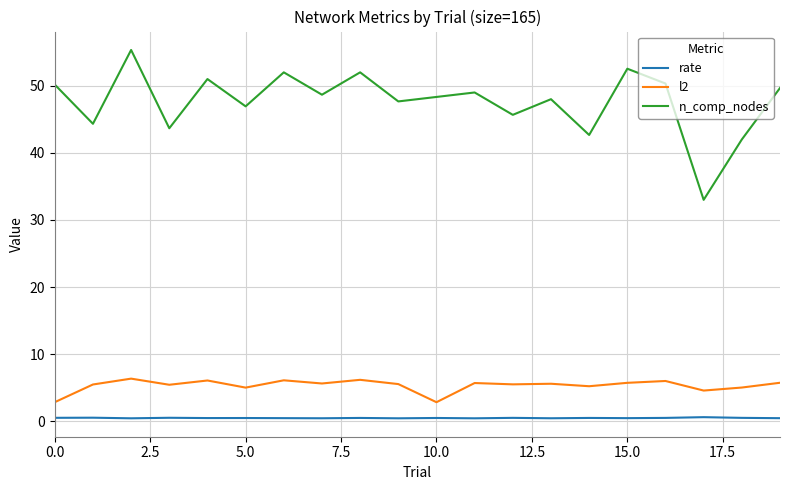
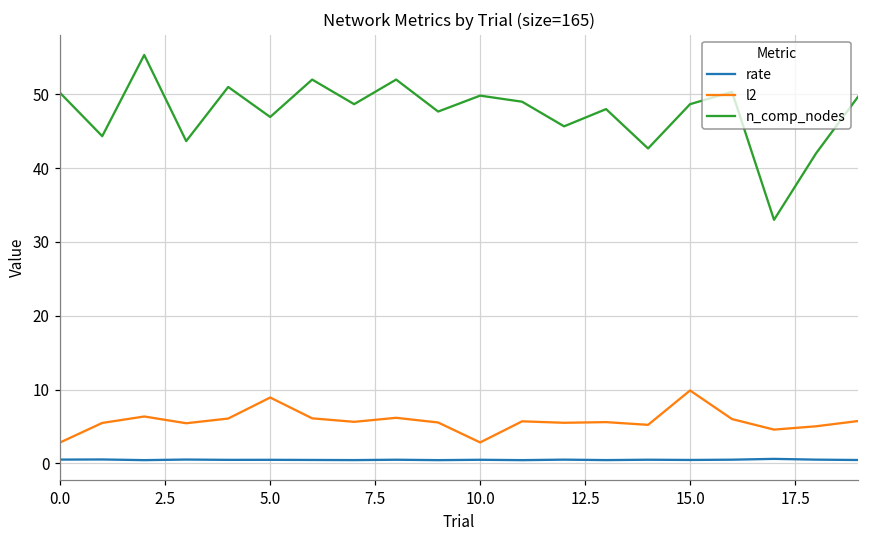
l2, 5.0: 5 -> 9
n_comp_nodes, 10.0: 48 -> 50
l2, 15.0: 6 -> 10
n_comp_nodes, 15.0: 53 -> 49
